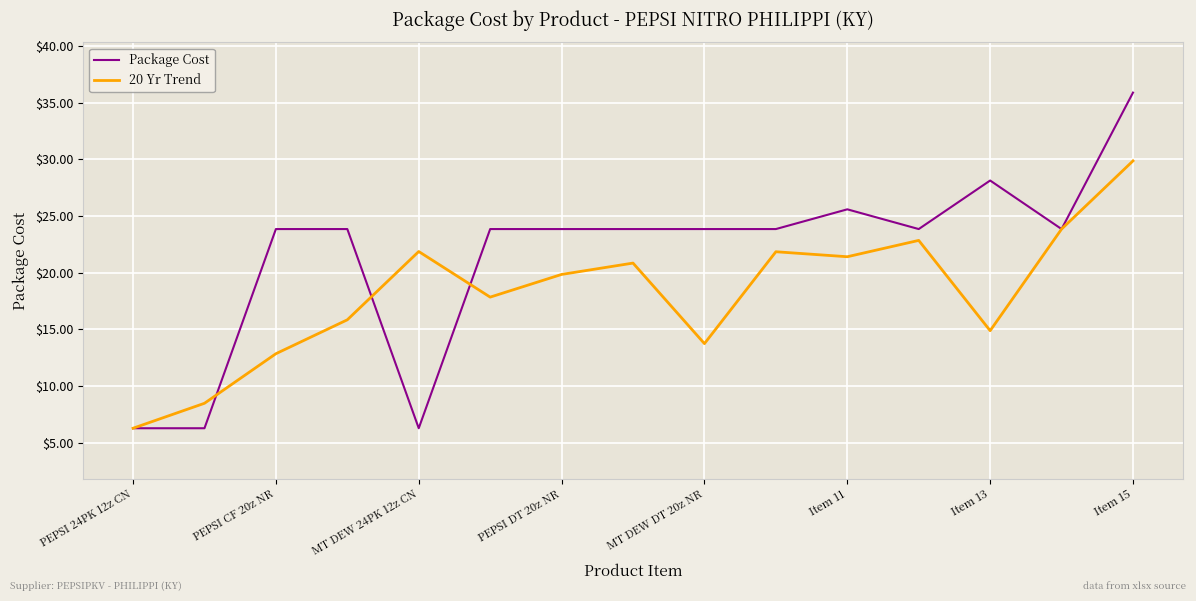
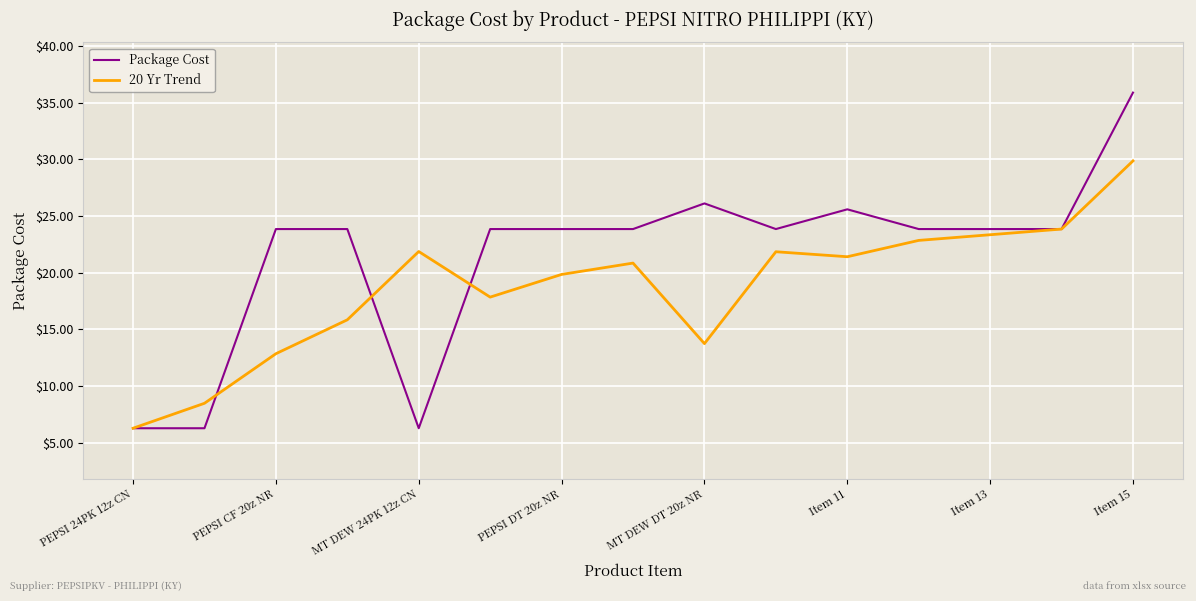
Package Cost, MT DEW DT 20z NR: $23.9 -> $26.1
Package Cost, Item 13: $28.1 -> $23.9
20 Yr Trend, Item 13: $14.9 -> $23.4
